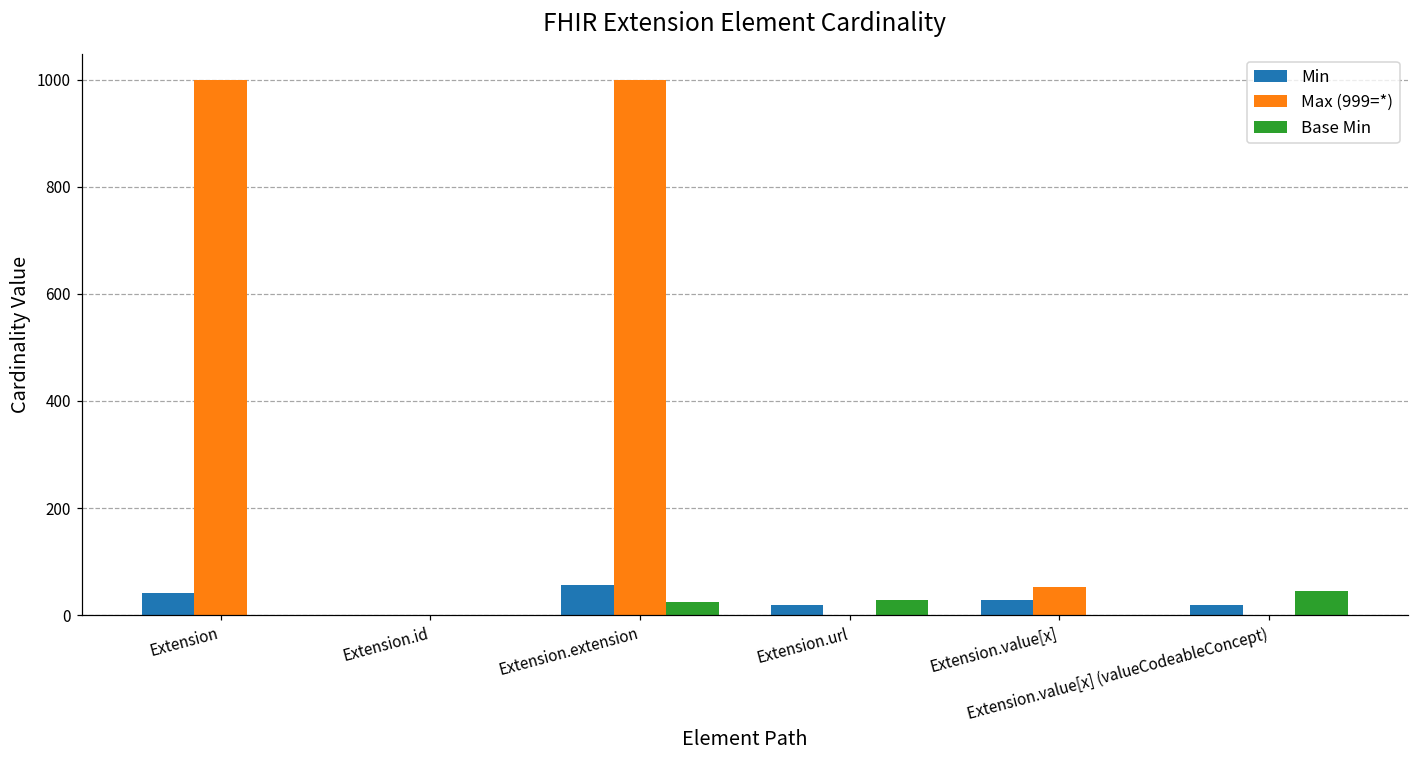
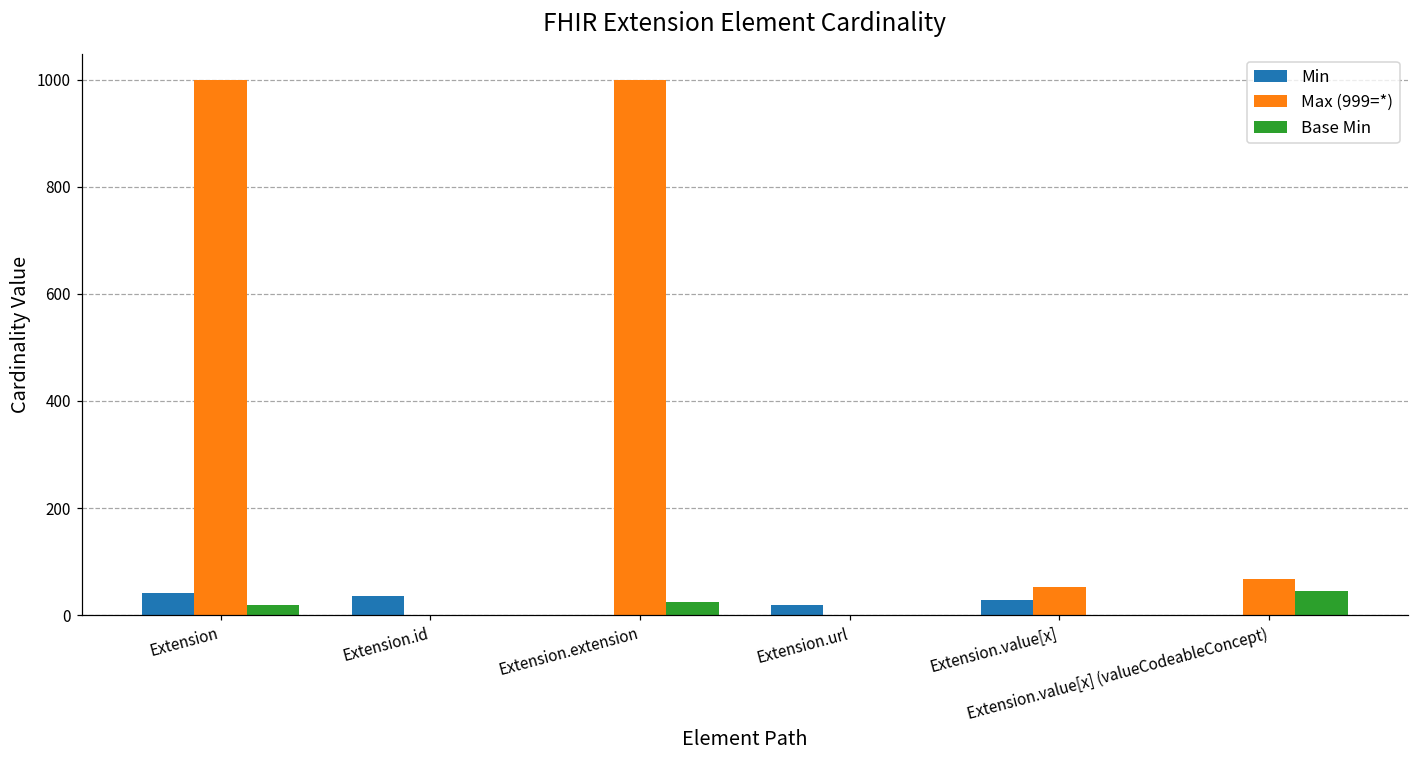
Base Min, Extension: 0 -> 20
Min, Extension.id: 0 -> 40
Min, Extension.extension: 60 -> 0
Base Min, Extension.url: 30 -> 0
Min, Extension.value[x] (valueCodeableConcept): 20 -> 0
Max (999=*), Extension.value[x] (valueCodeableConcept): 0 -> 70
